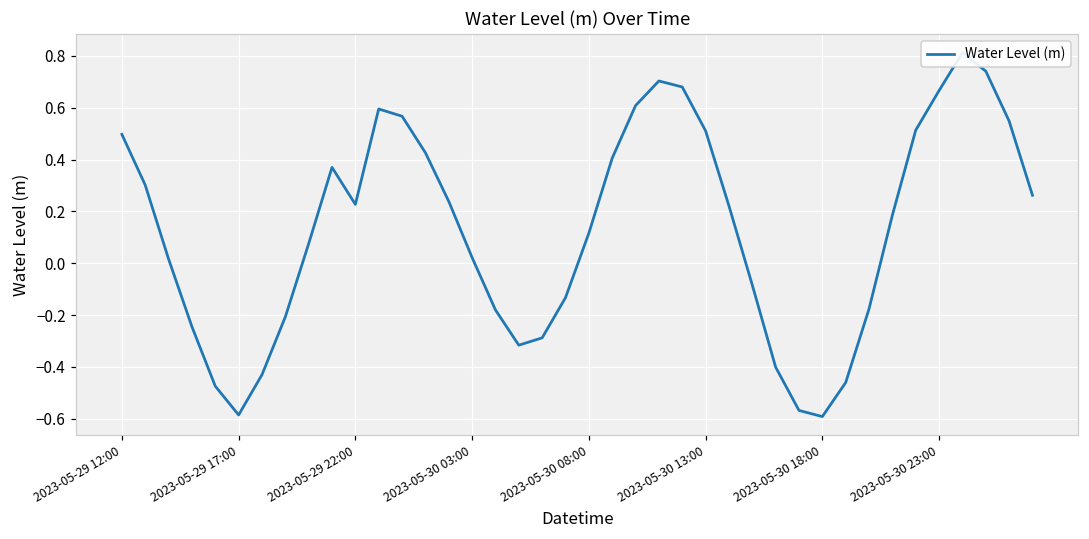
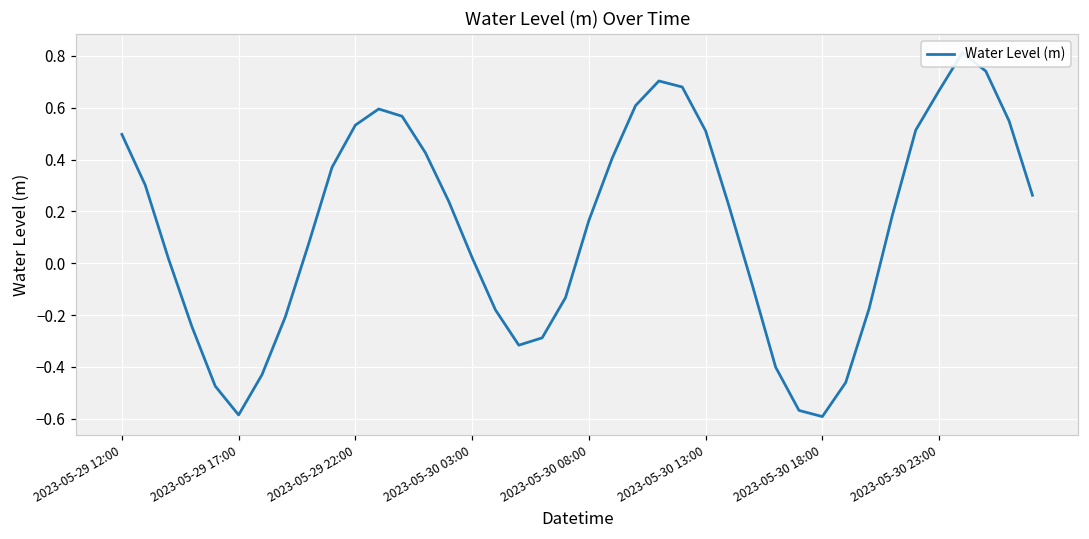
2023-05-29 22:00: 0.23 -> 0.53
2023-05-30 08:00: 0.12 -> 0.16
